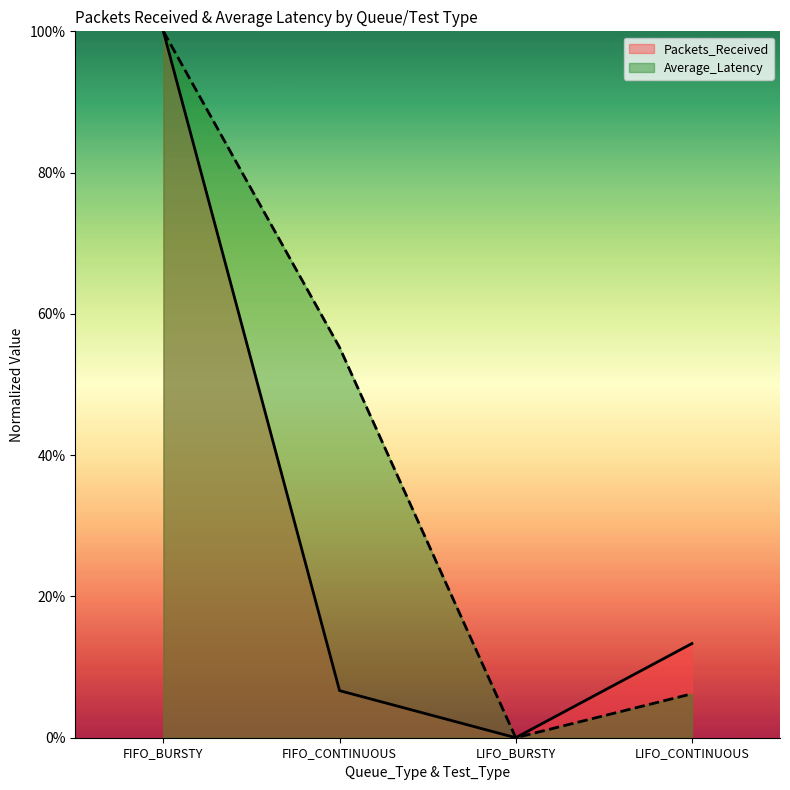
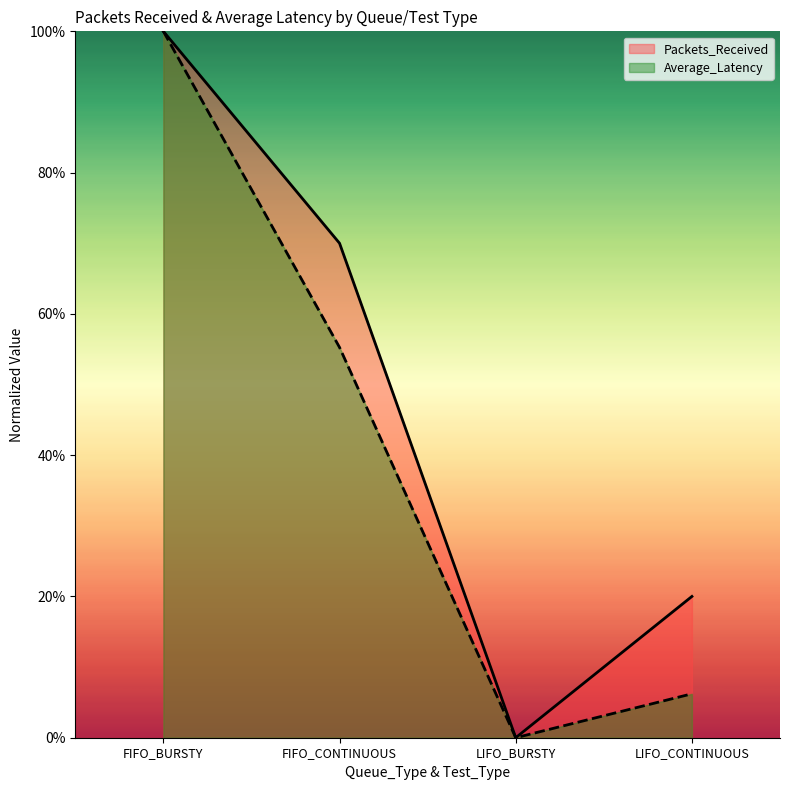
Packets_Received, FIFO_CONTINUOUS: 7% -> 70%
Packets_Received, LIFO_CONTINUOUS: 13% -> 20%
